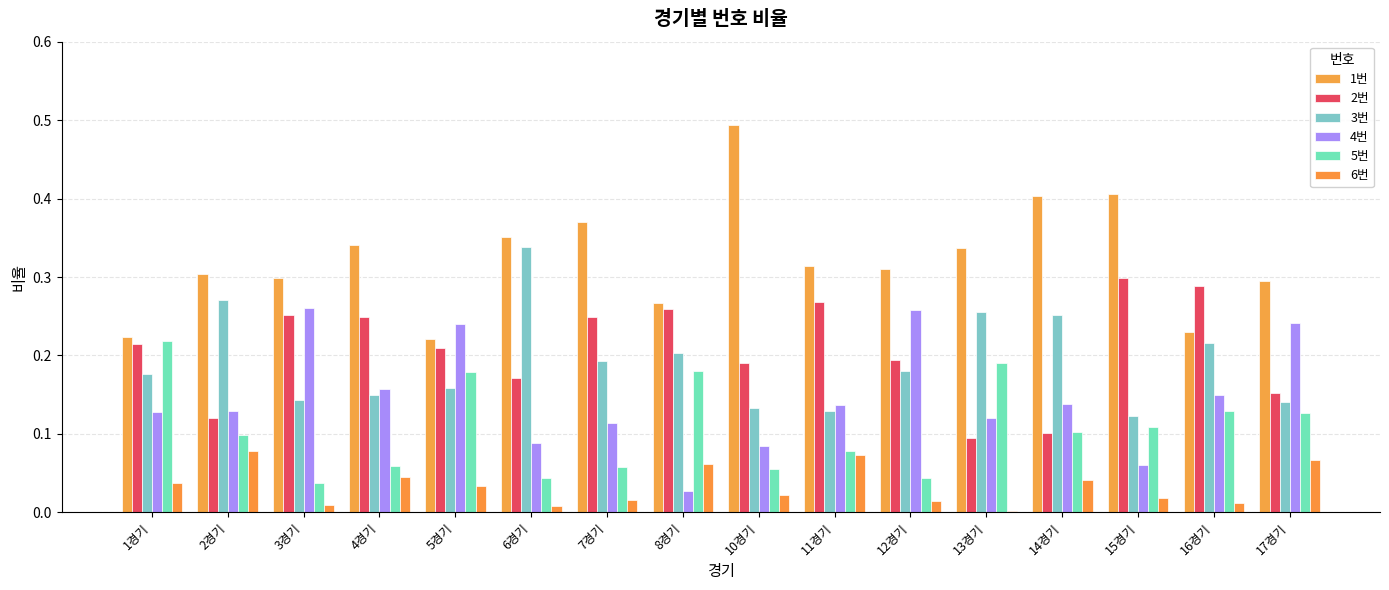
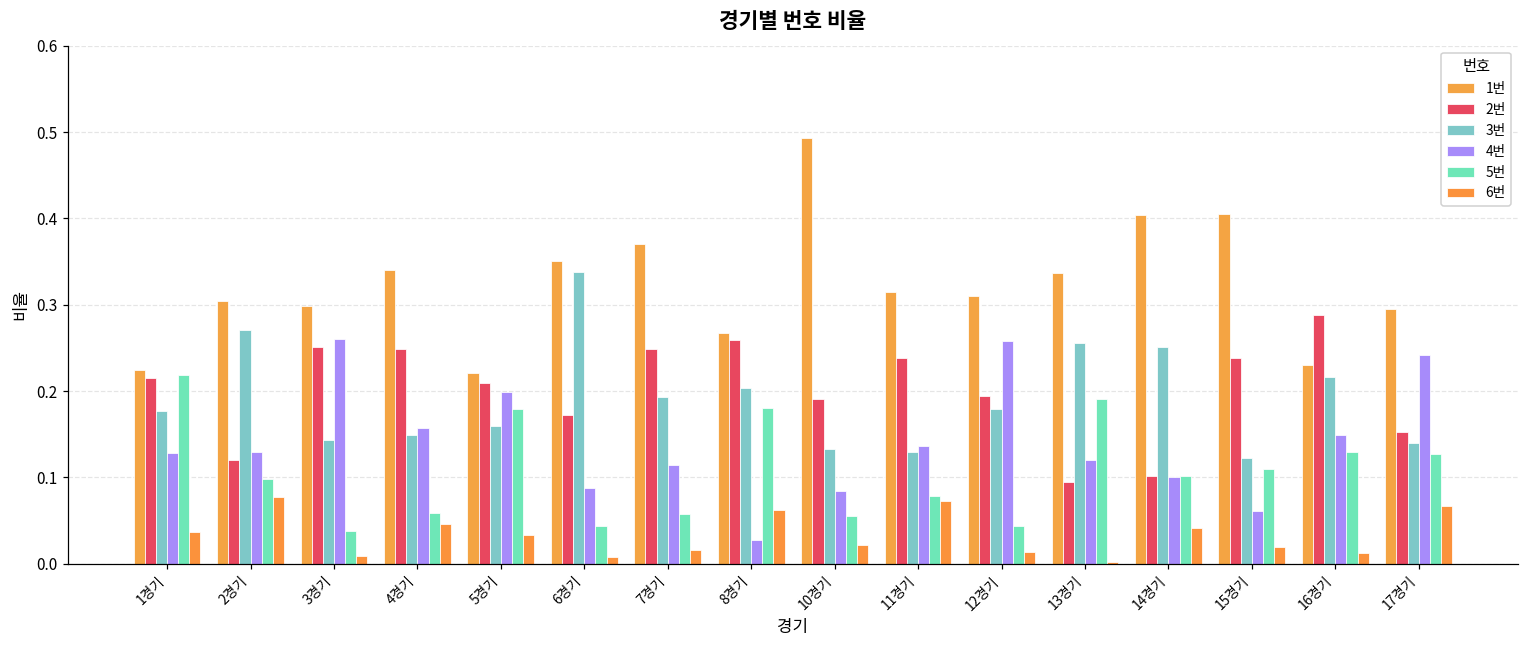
4번, 5경기: 0.24 -> 0.20
2번, 11경기: 0.27 -> 0.24
4번, 14경기: 0.14 -> 0.10
2번, 15경기: 0.30 -> 0.24
